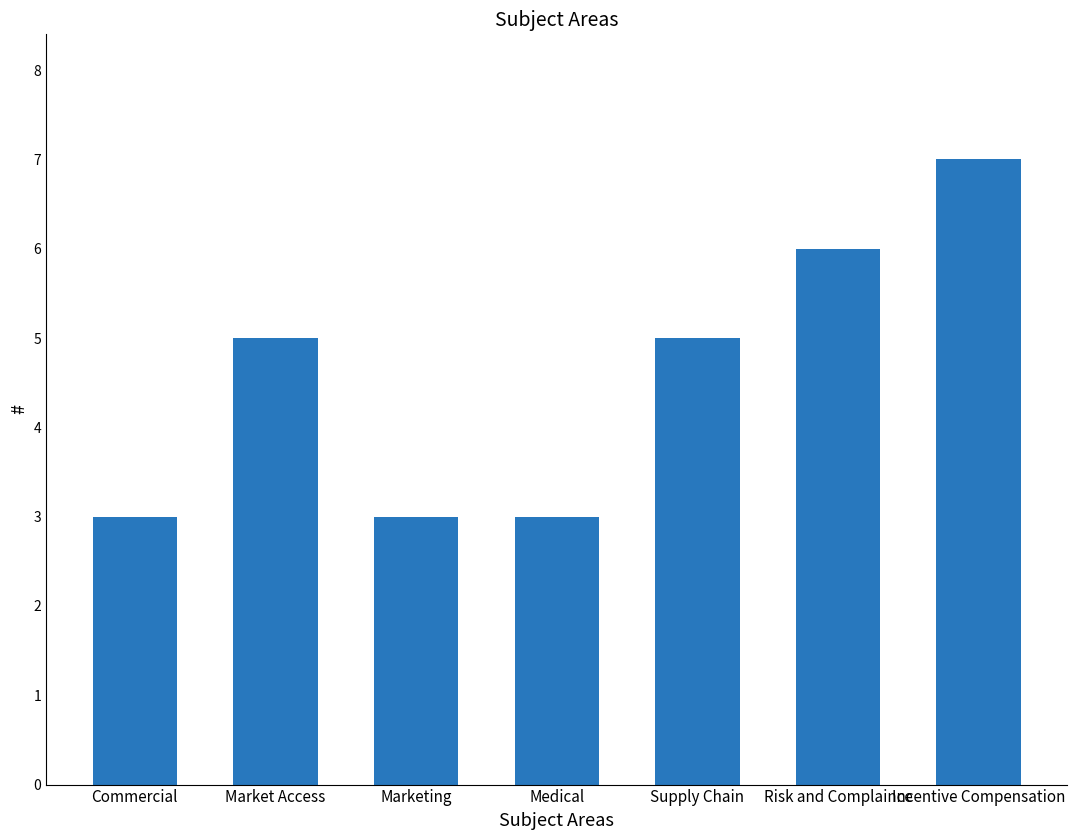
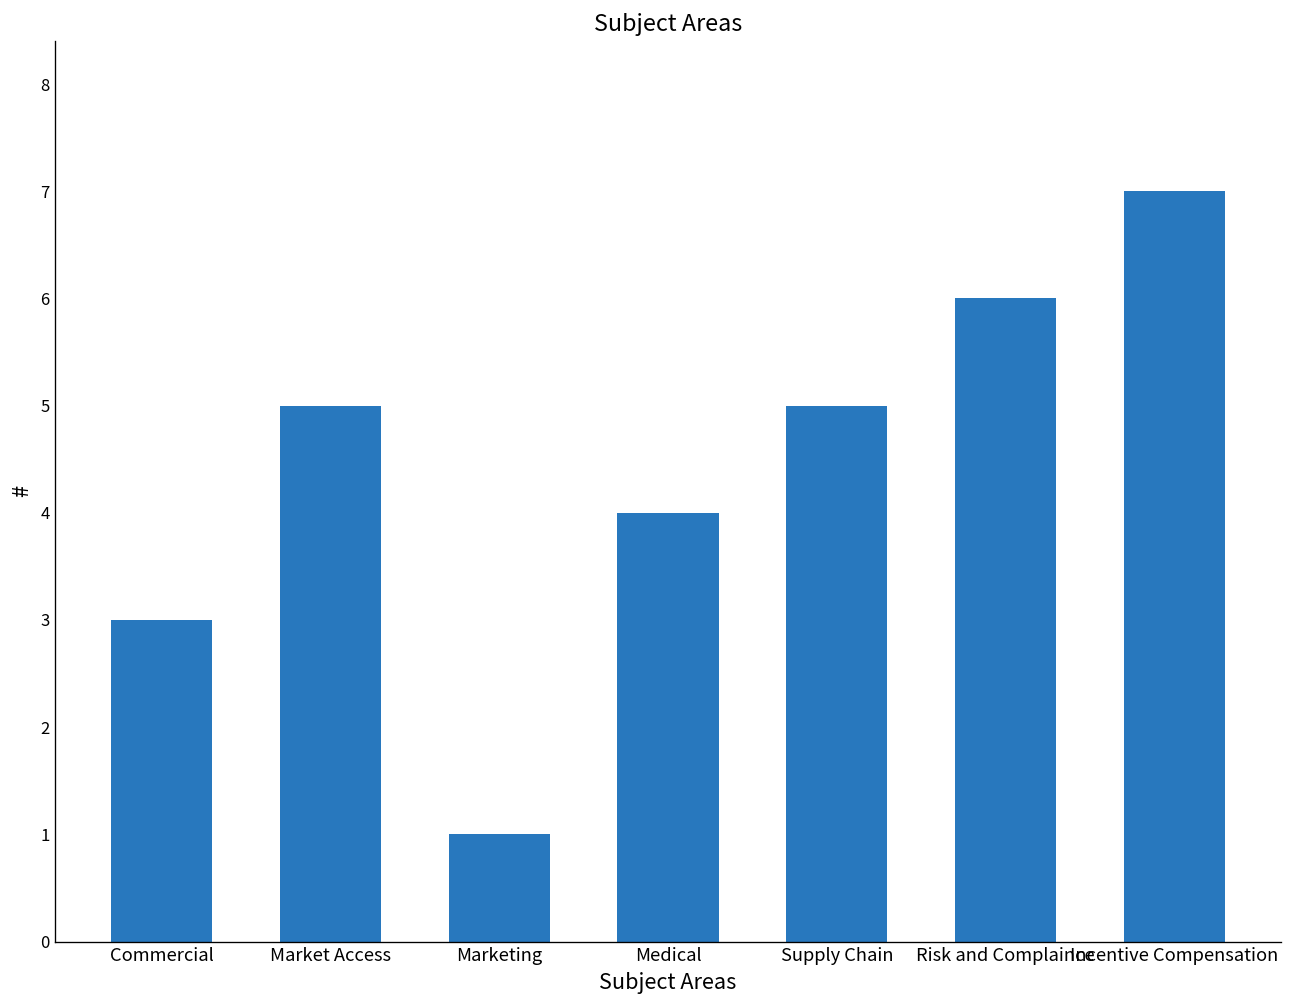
Marketing: 3 -> 1
Medical: 3 -> 4
